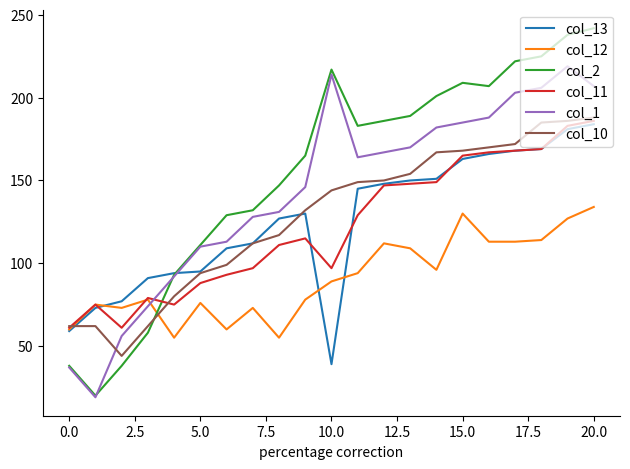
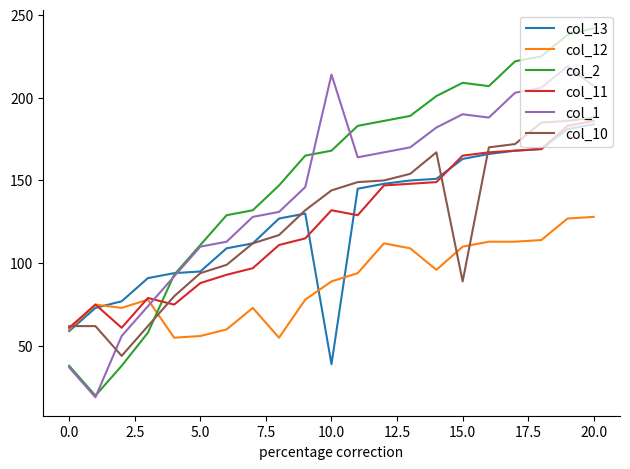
col_12, 5.0: 76 -> 56
col_2, 10.0: 217 -> 168
col_11, 10.0: 97 -> 132
col_12, 15.0: 130 -> 110
col_1, 15.0: 185 -> 190
col_10, 15.0: 168 -> 89
col_12, 20.0: 134 -> 128
